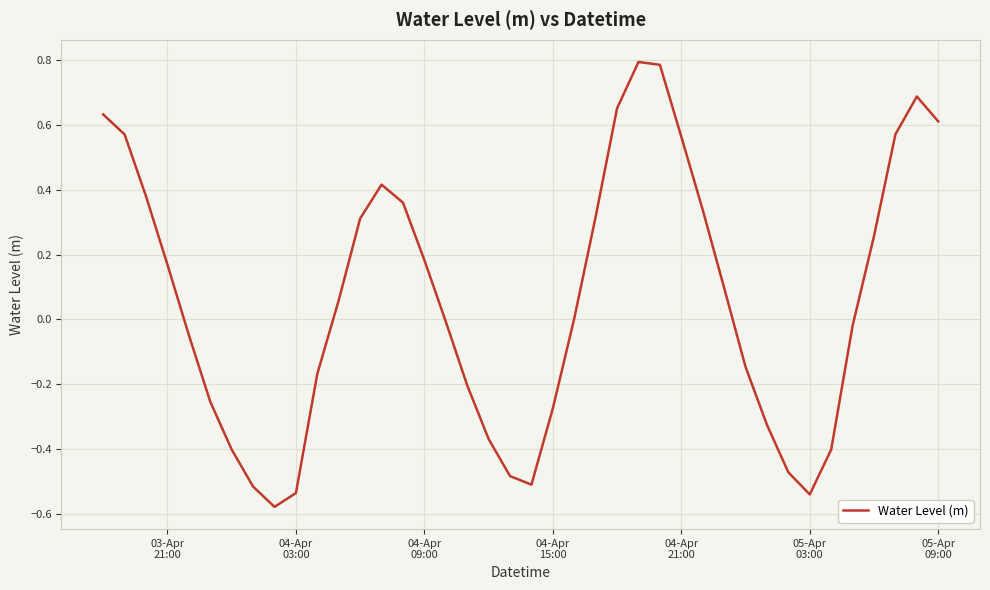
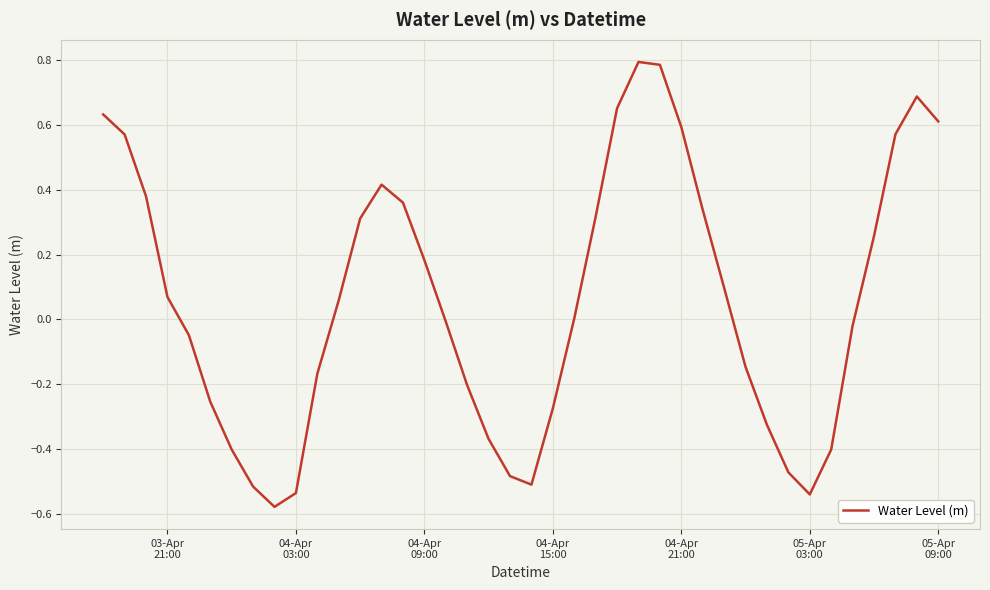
03-Apr 21:00: 0.17 -> 0.07
04-Apr 21:00: 0.56 -> 0.59
